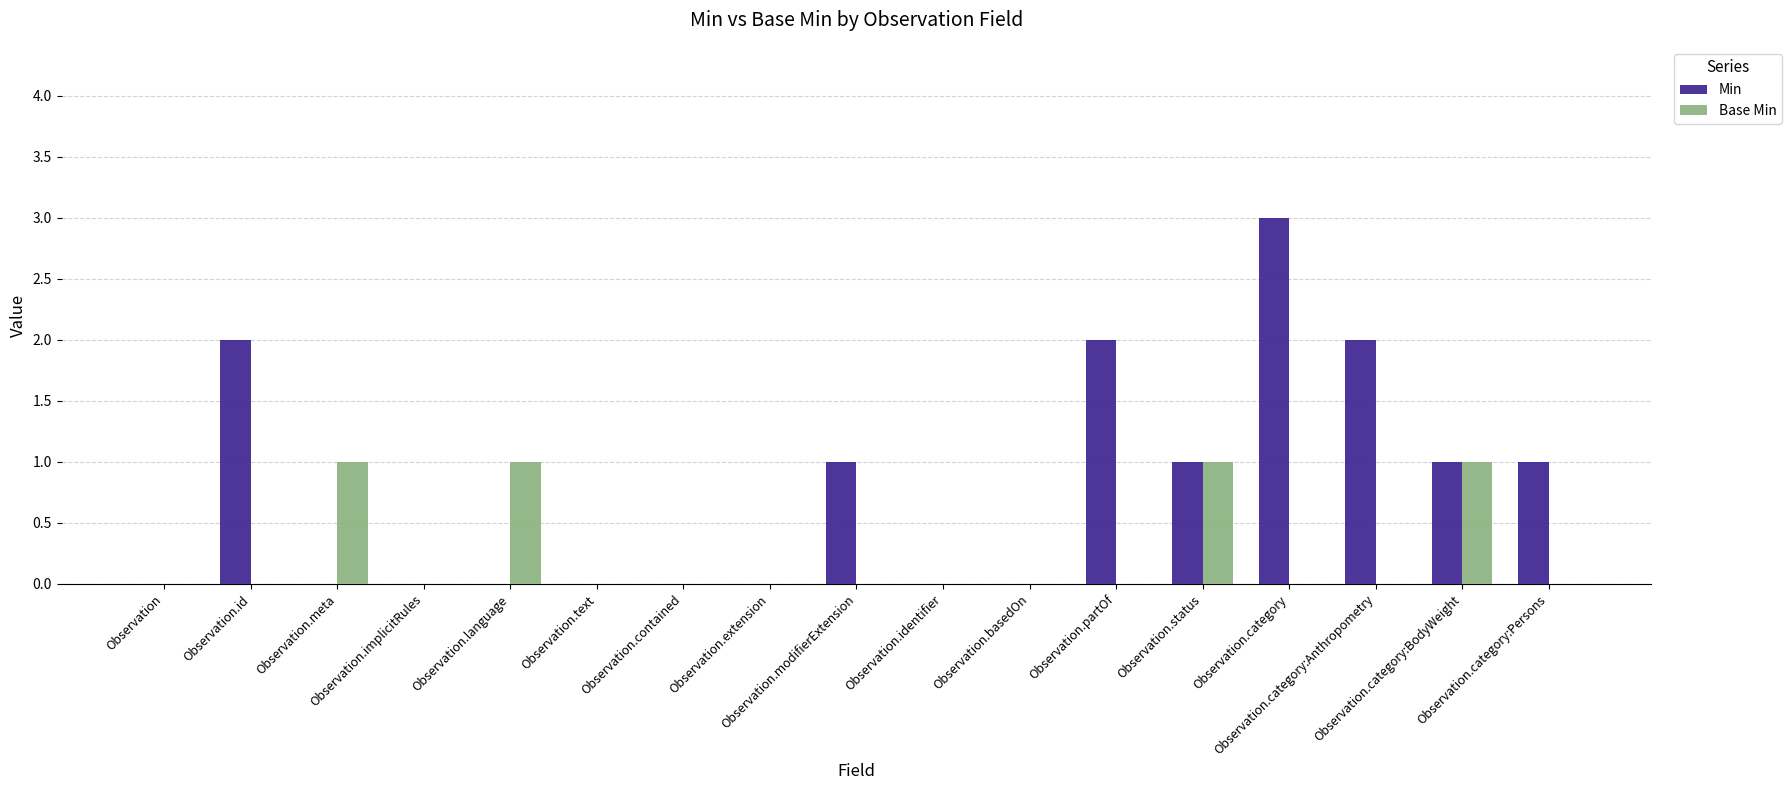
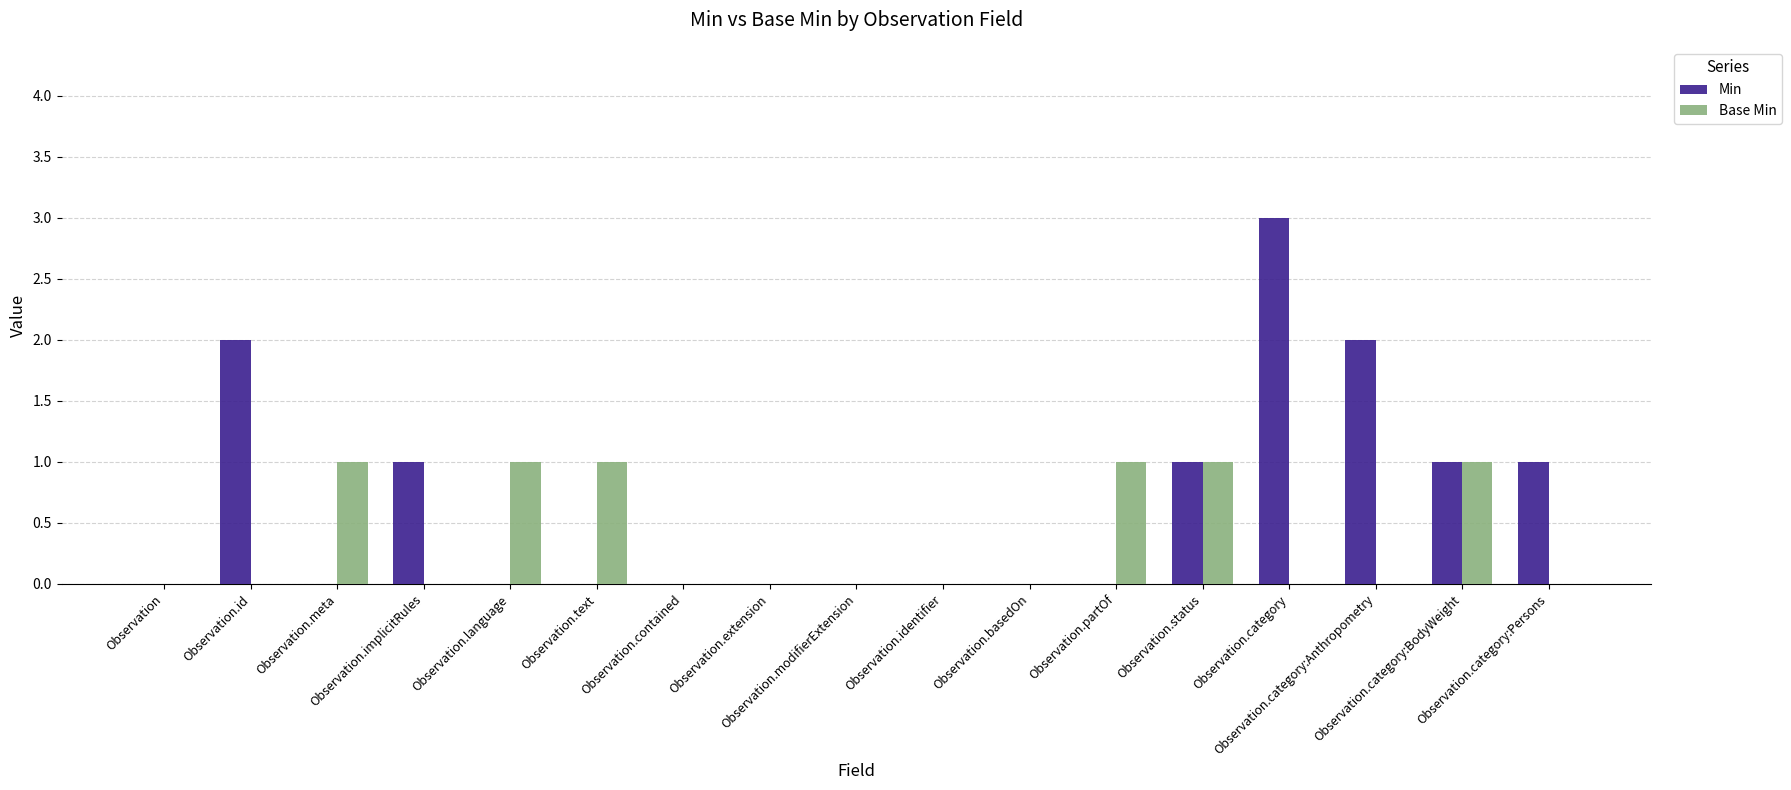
Min, Observation.implicitRules: 0 -> 1
Base Min, Observation.text: 0 -> 1
Min, Observation.modifierExtension: 1 -> 0
Min, Observation.partOf: 2 -> 0
Base Min, Observation.partOf: 0 -> 1
